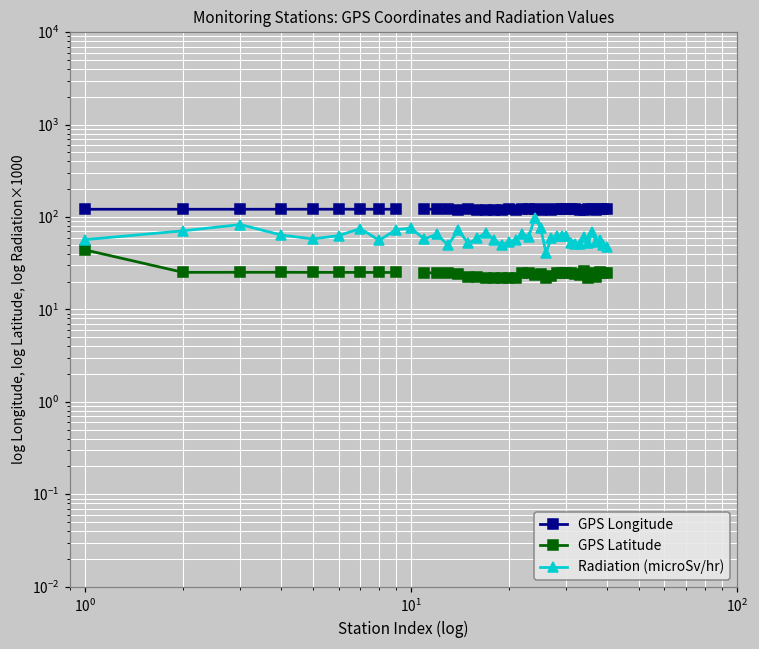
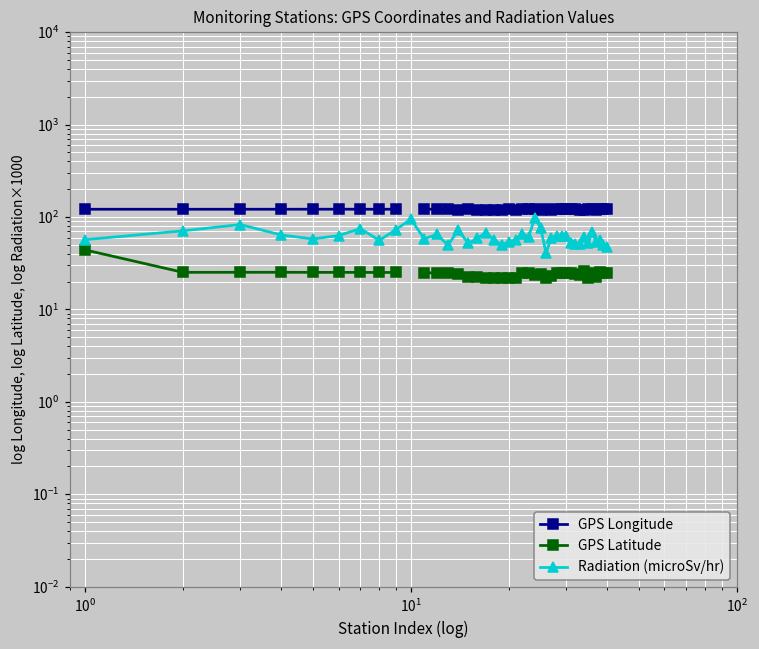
Radiation (microSv/hr), 10^1: 80 -> 100
